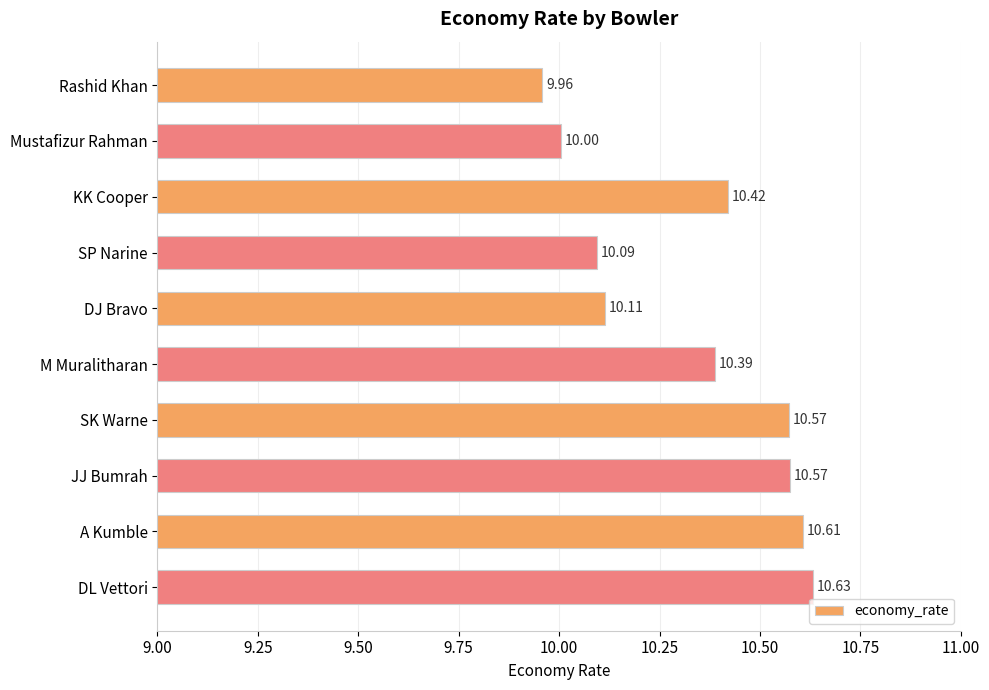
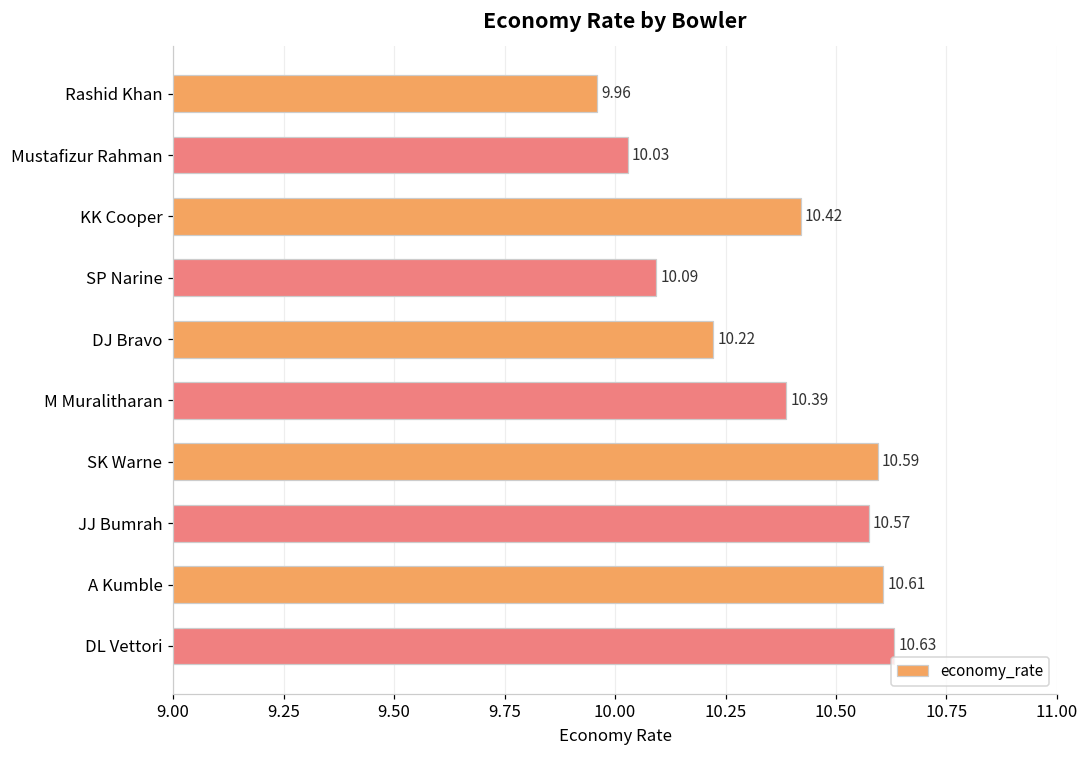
Mustafizur Rahman: 10.00 -> 10.03
DJ Bravo: 10.11 -> 10.22
SK Warne: 10.57 -> 10.59
